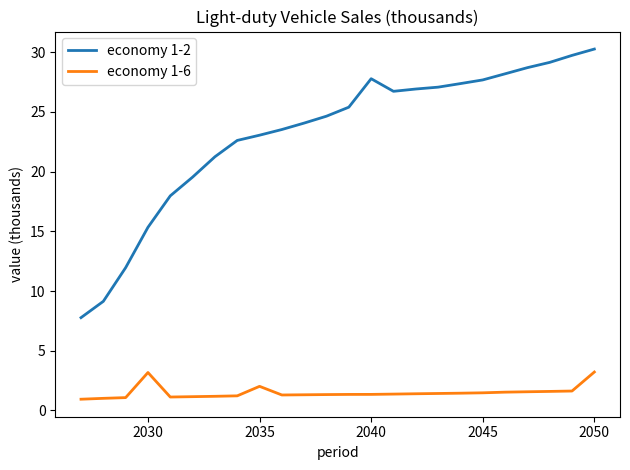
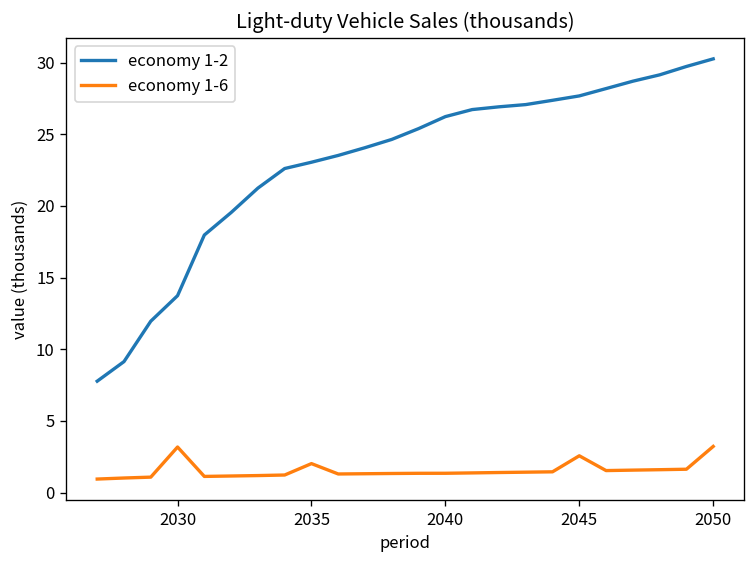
economy 1-2, 2030: 15.3 -> 13.7
economy 1-2, 2040: 27.8 -> 26.2
economy 1-6, 2045: 1.5 -> 2.6
